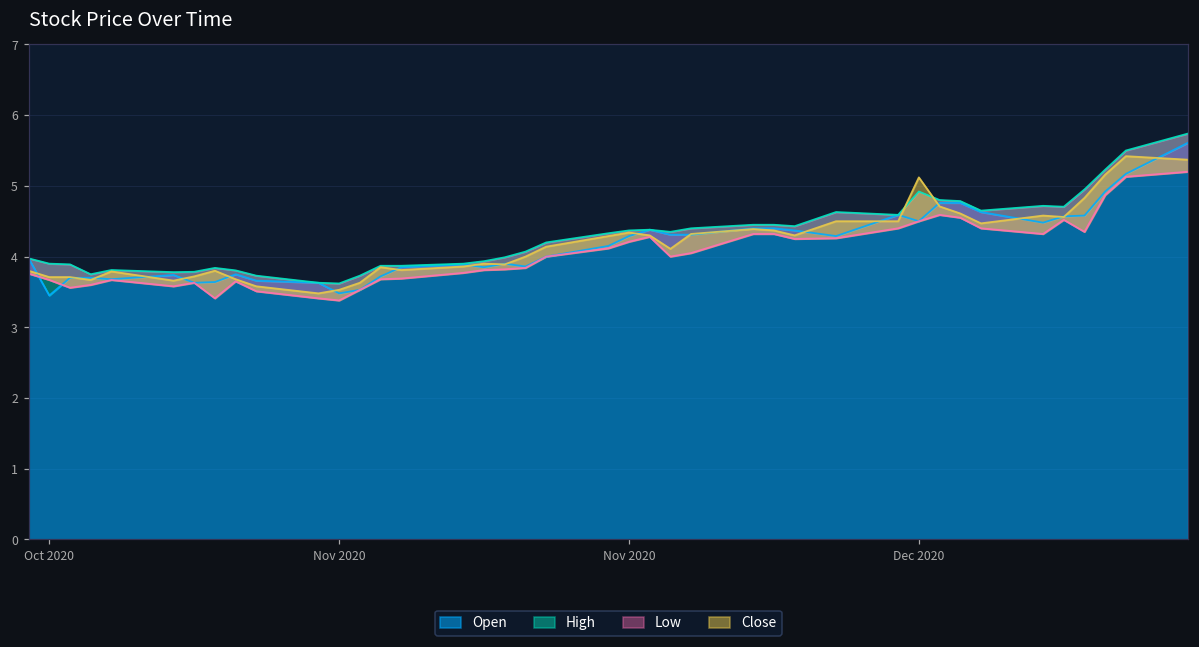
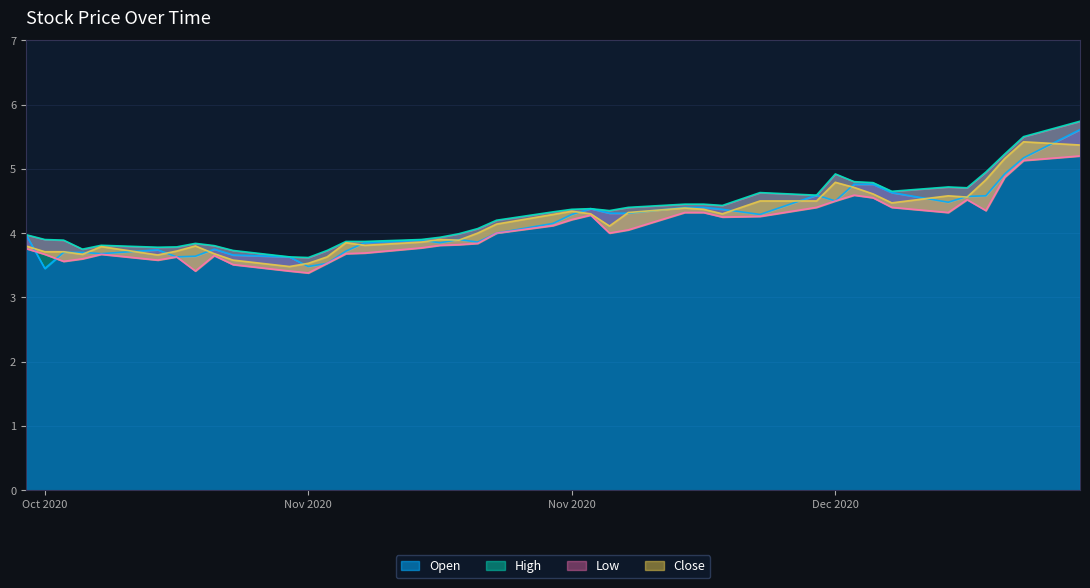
Close, Dec 2020: 5.1 -> 4.8
